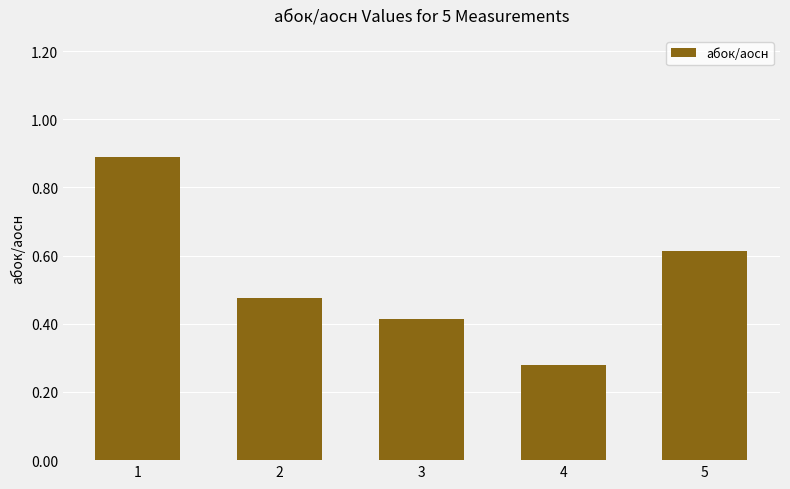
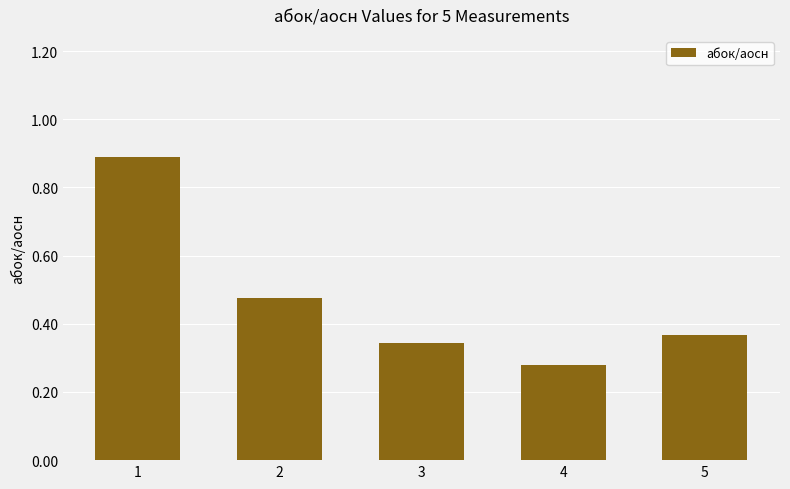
3: 0.41 -> 0.34
5: 0.61 -> 0.37
